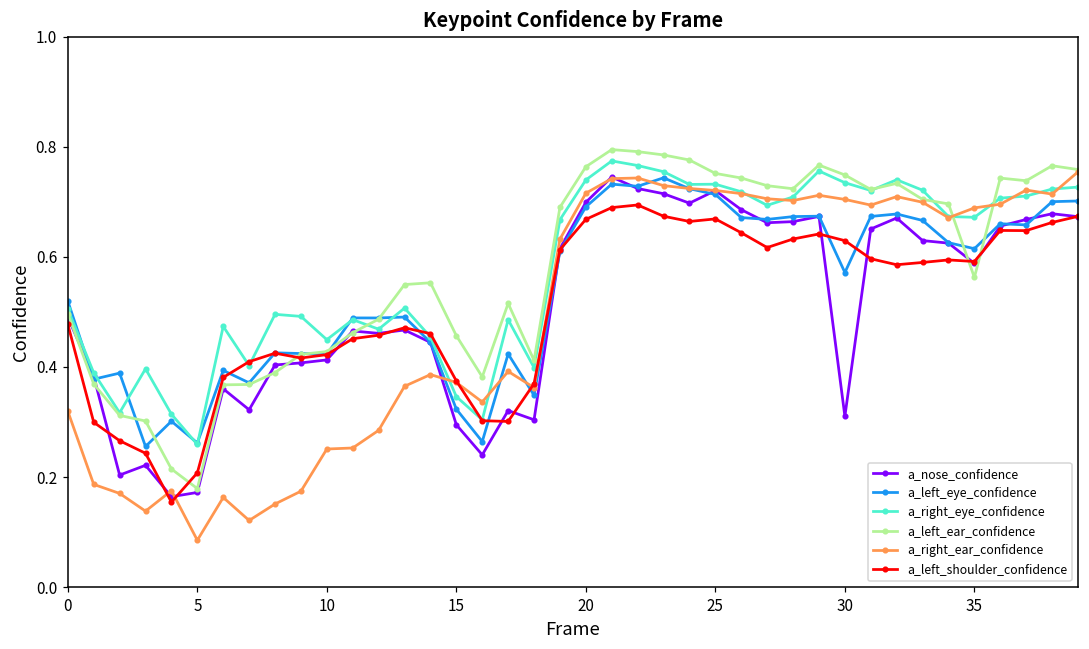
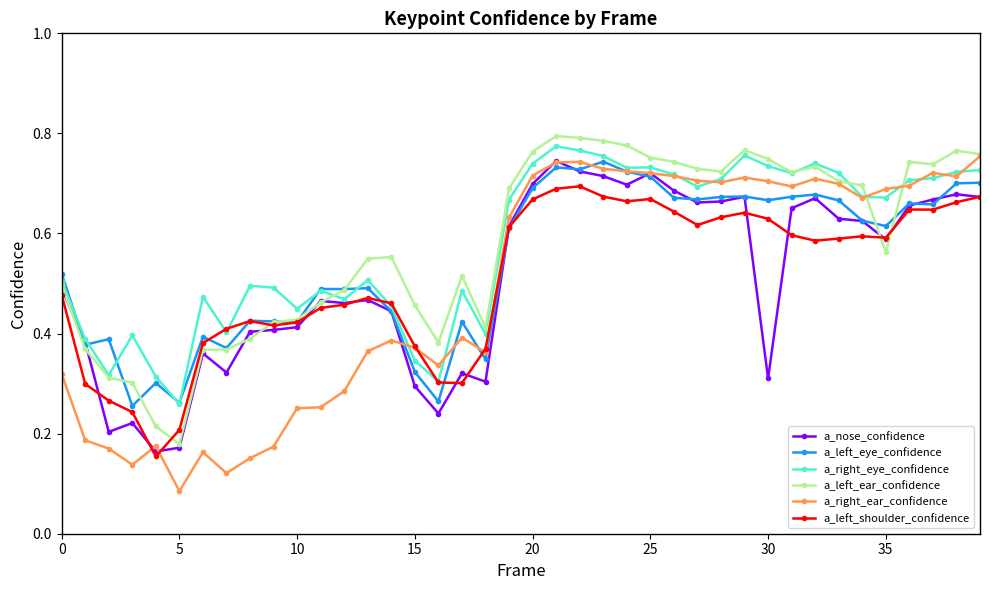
a_left_eye_confidence, 30: 0.57 -> 0.67
